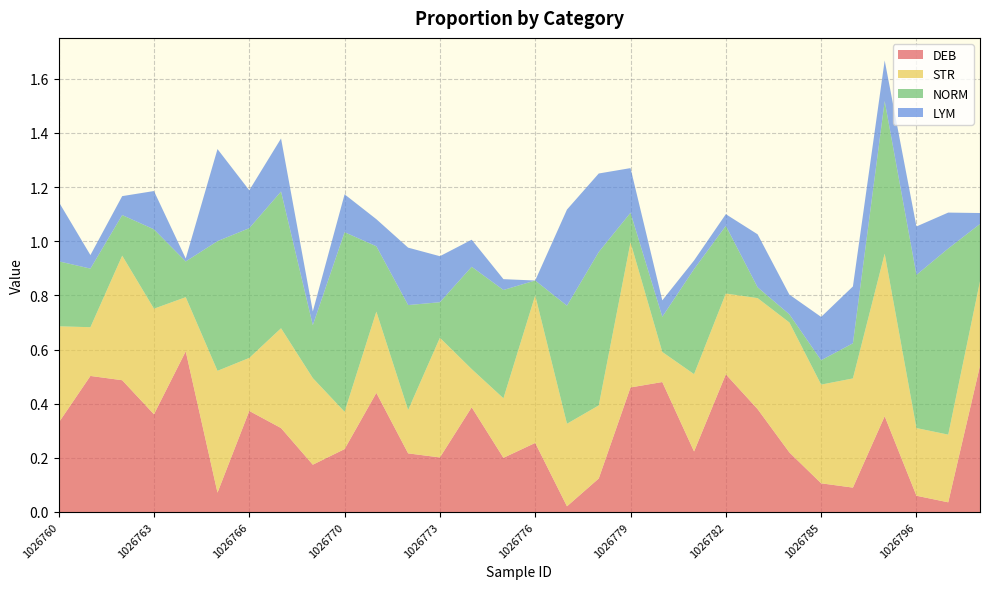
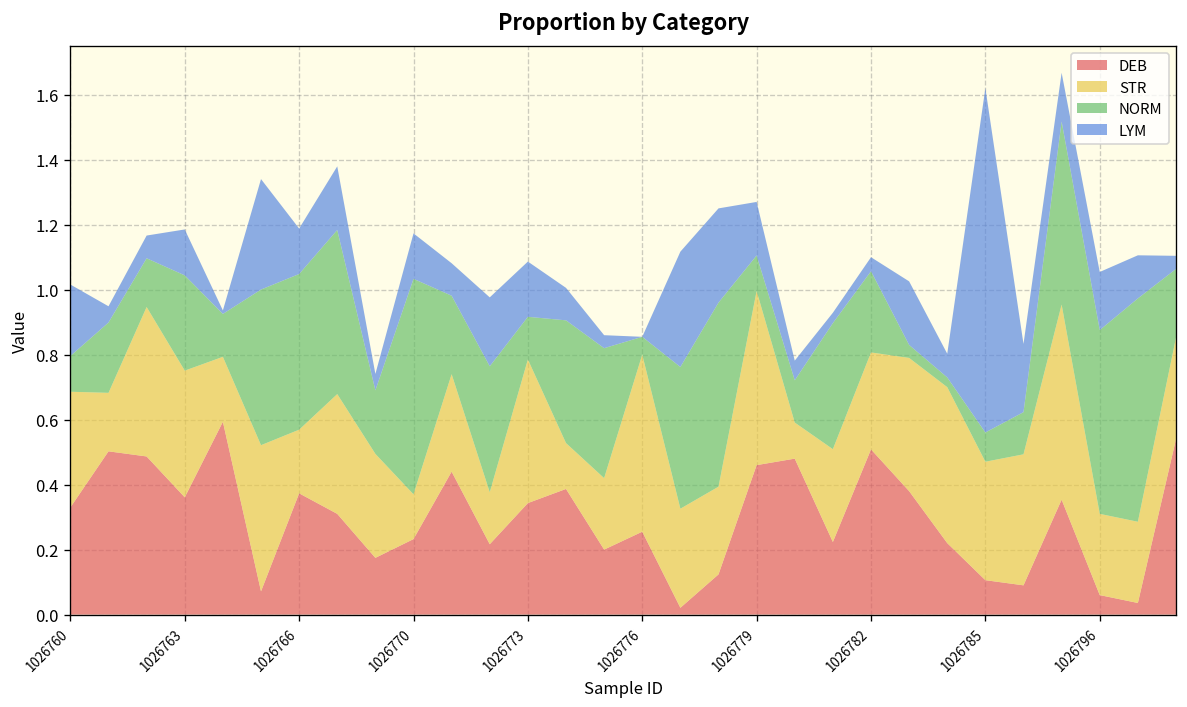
NORM, 1026760: 0.24 -> 0.11
DEB, 1026773: 0.20 -> 0.34
LYM, 1026785: 0.16 -> 1.06
